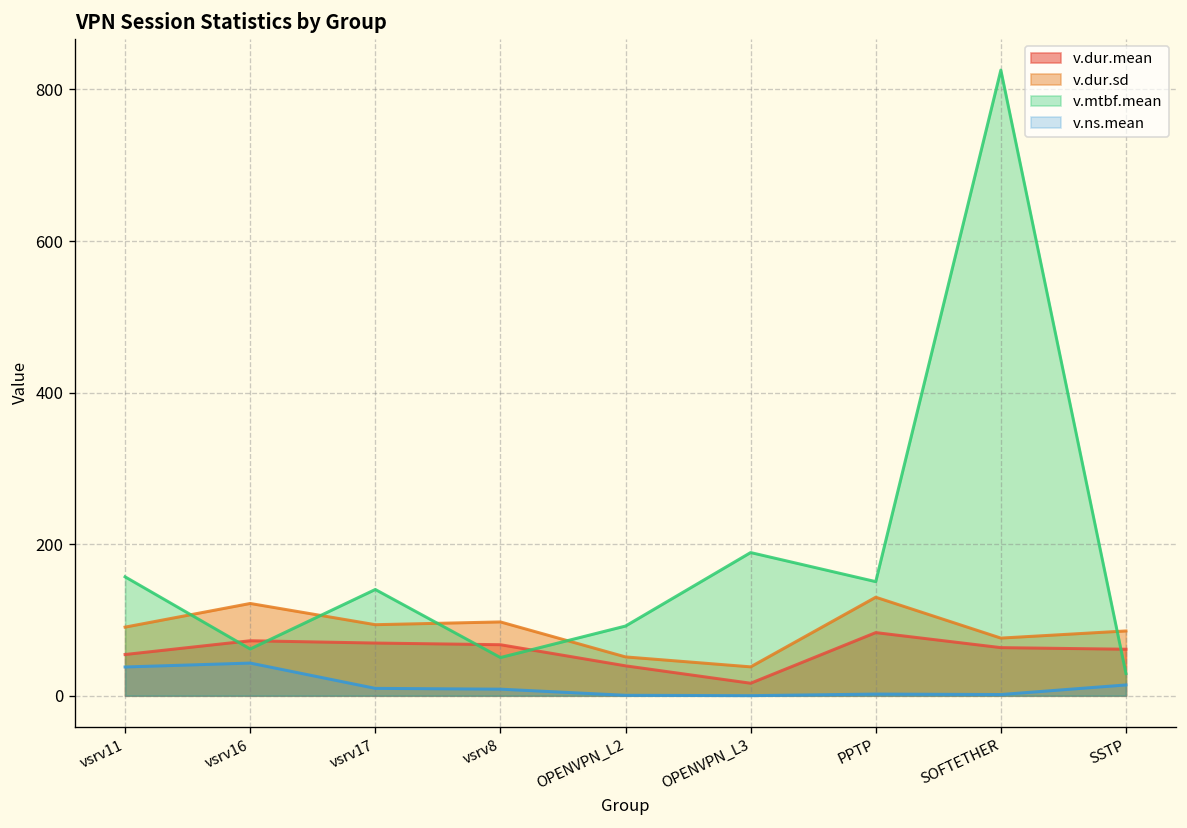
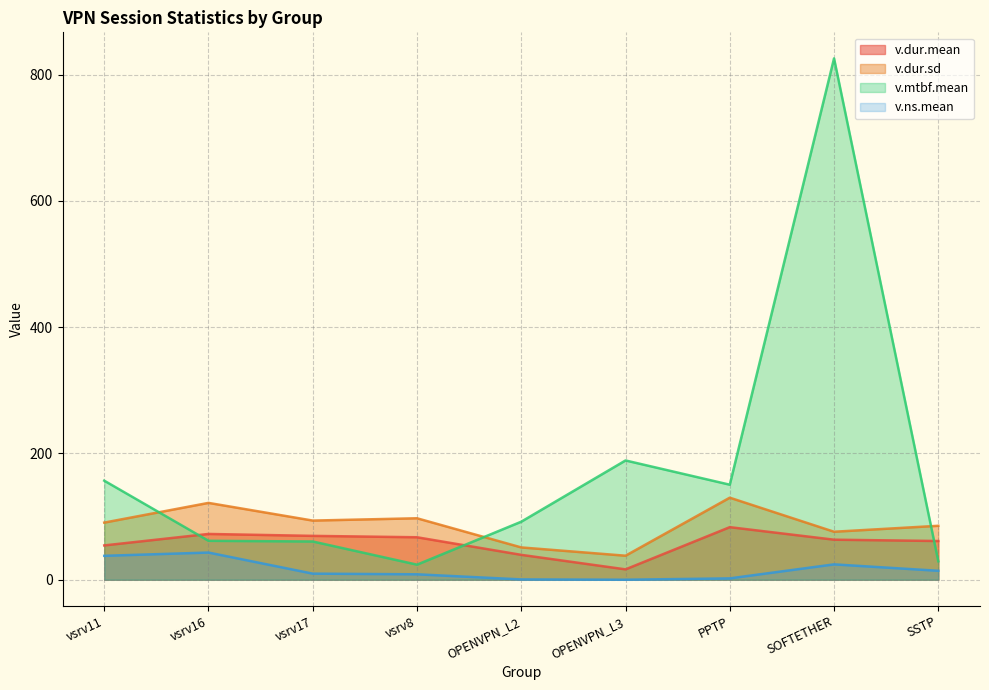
v.mtbf.mean, vsrv17: 140 -> 60
v.mtbf.mean, vsrv8: 50 -> 20
v.ns.mean, SOFTETHER: 0 -> 20
